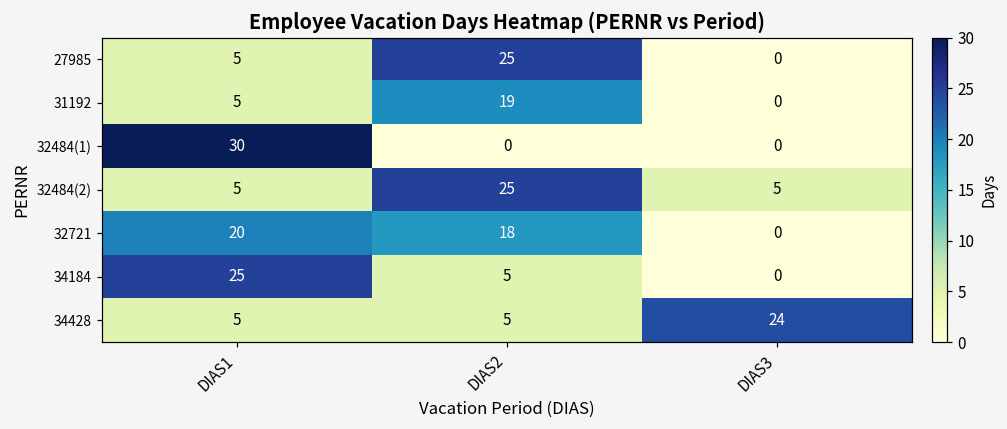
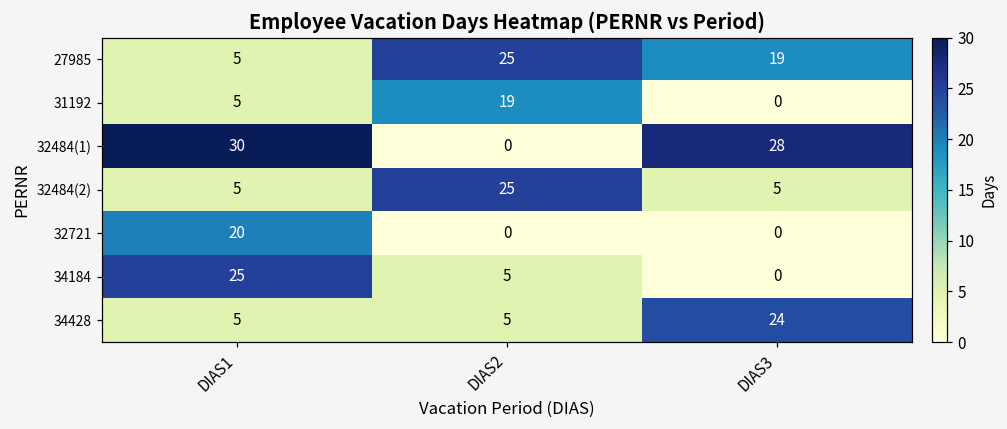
27985, DIAS3: 0 -> 19
32484(1), DIAS3: 0 -> 28
32721, DIAS2: 18 -> 0
